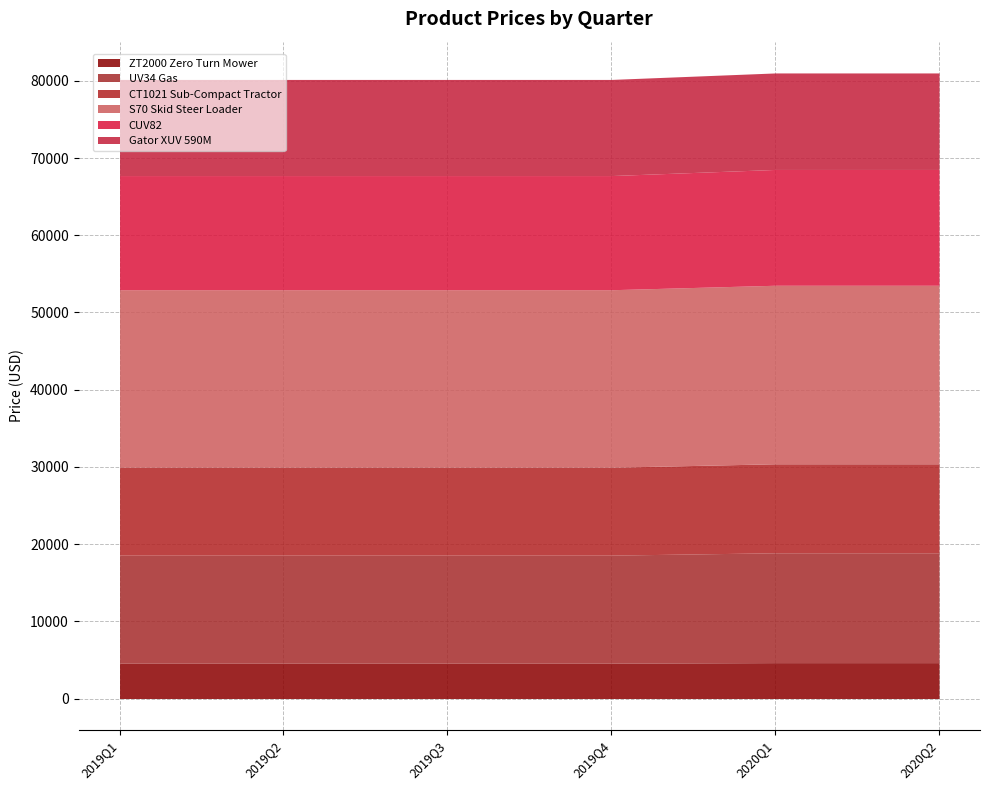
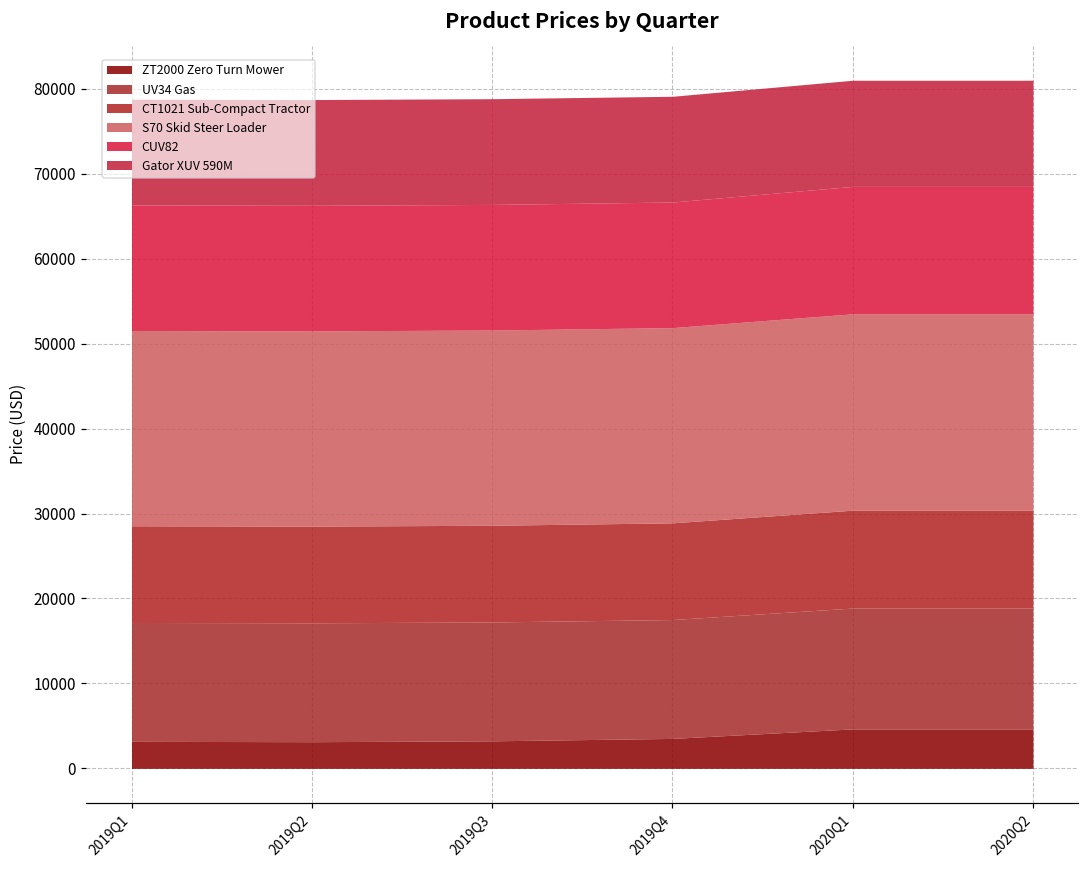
ZT2000 Zero Turn Mower, 2019Q1: 5000 -> 3000
ZT2000 Zero Turn Mower, 2019Q2: 5000 -> 3000
ZT2000 Zero Turn Mower, 2019Q3: 5000 -> 3000
ZT2000 Zero Turn Mower, 2019Q4: 5000 -> 4000
